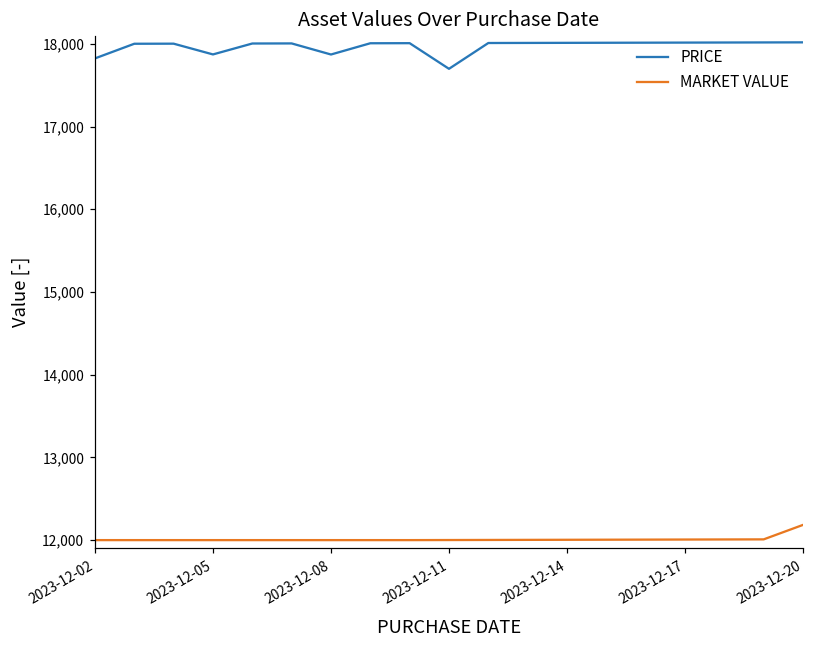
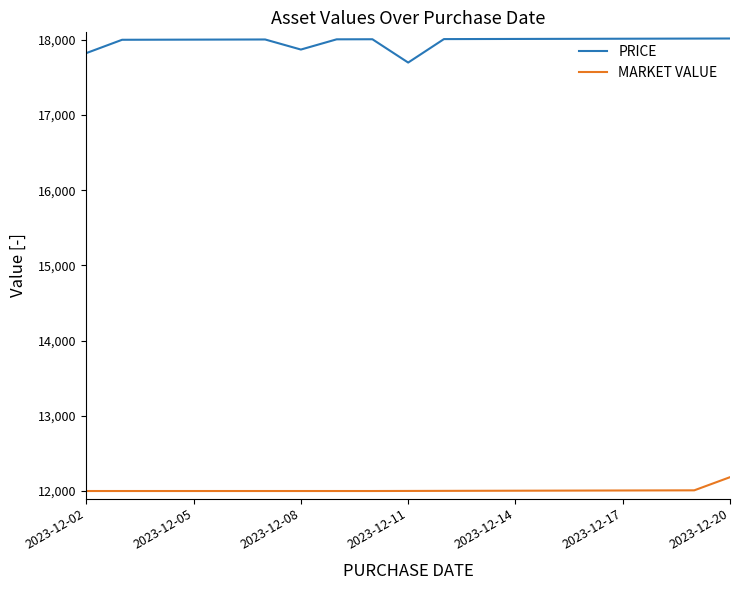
PRICE, 2023-12-05: 17,900 -> 18,000
